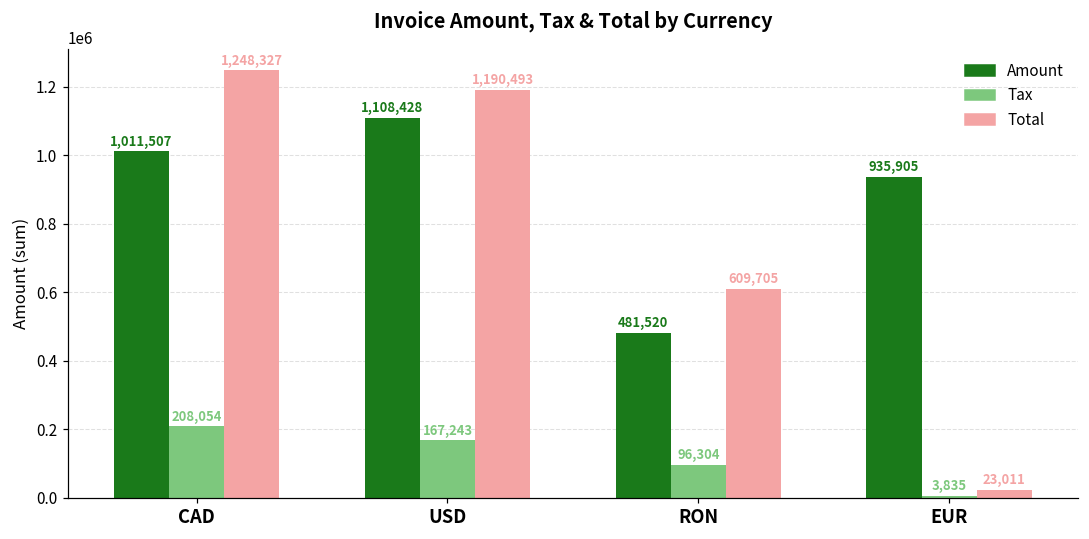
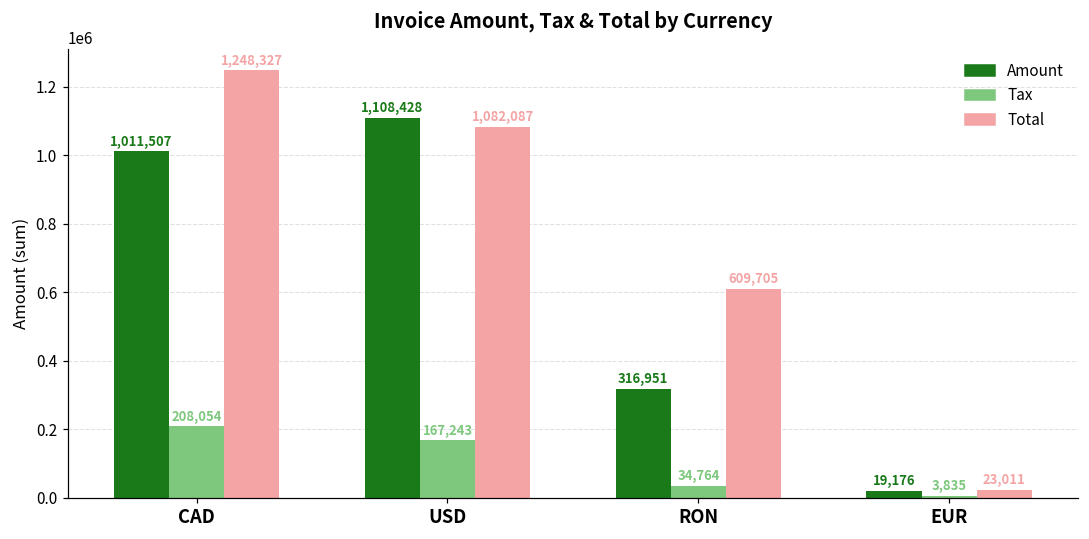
Total, USD: 1,190,493 -> 1,082,087
Amount, RON: 481,520 -> 316,951
Tax, RON: 96,304 -> 34,764
Amount, EUR: 935,905 -> 19,176
